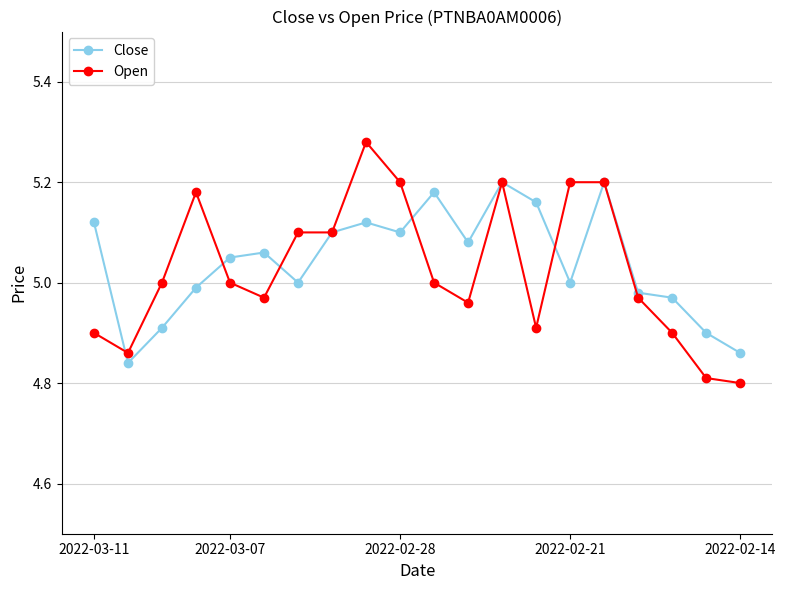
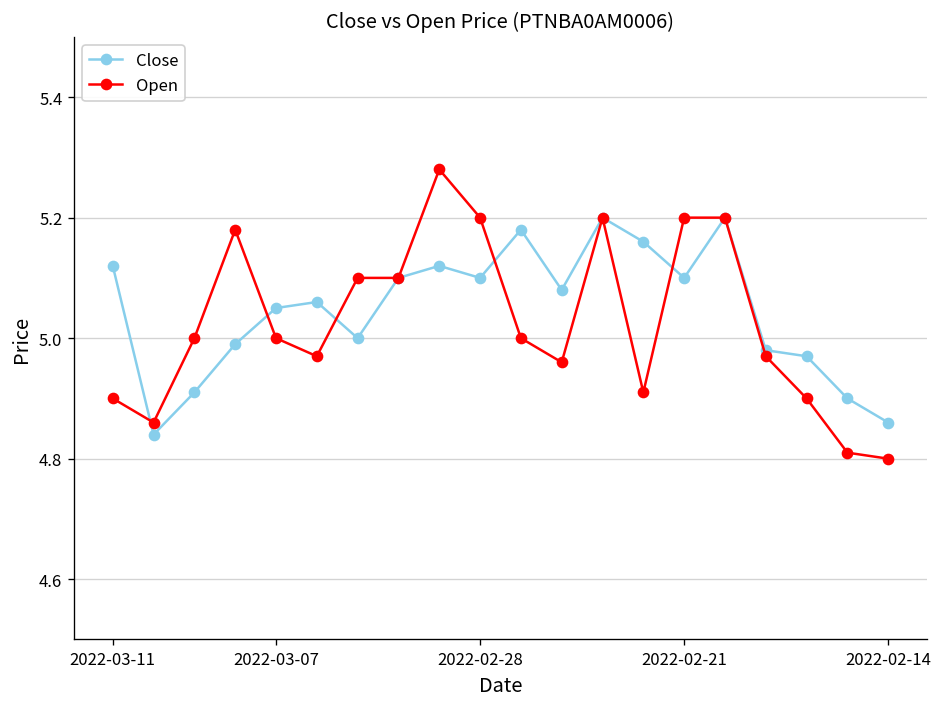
Close, 2022-02-21: 5.0 -> 5.1
